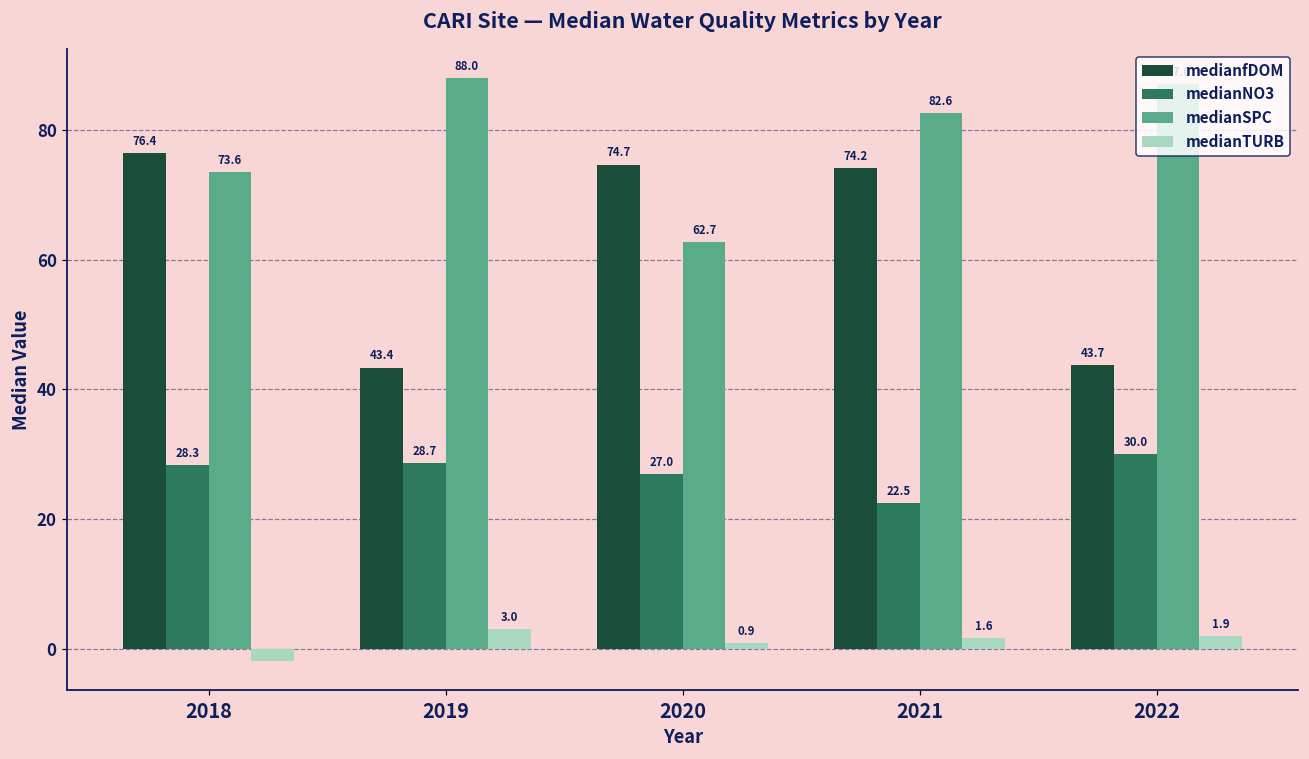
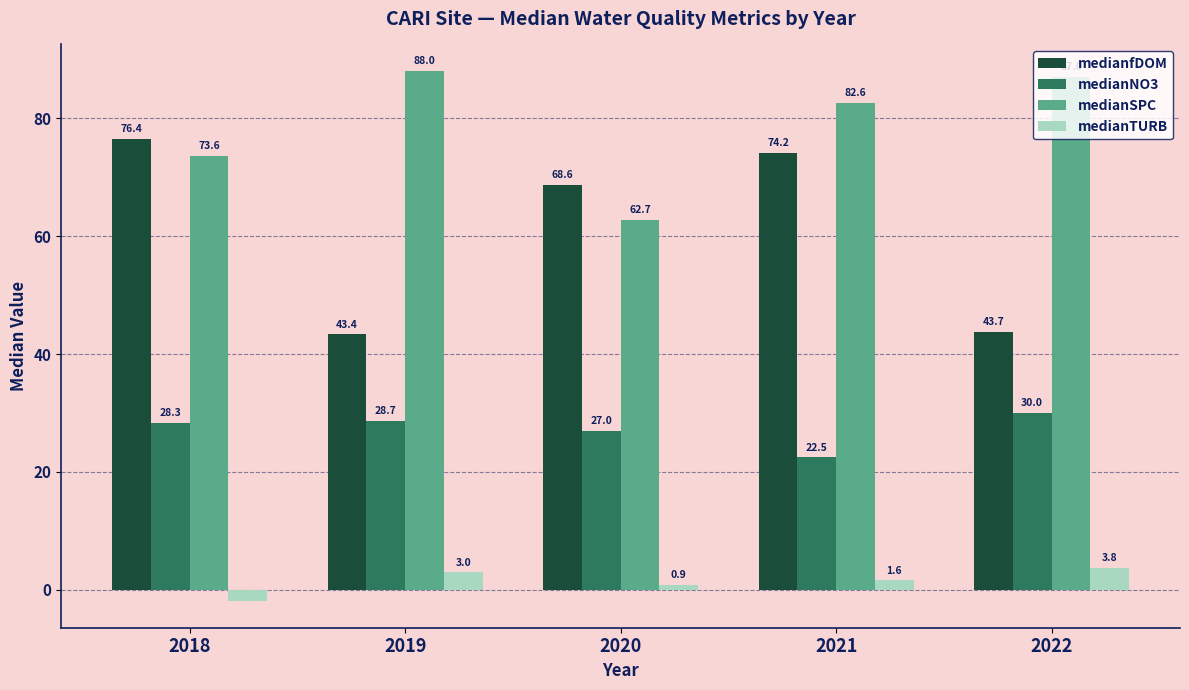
medianfDOM, 2020: 74.7 -> 68.6
medianTURB, 2022: 1.9 -> 3.8
